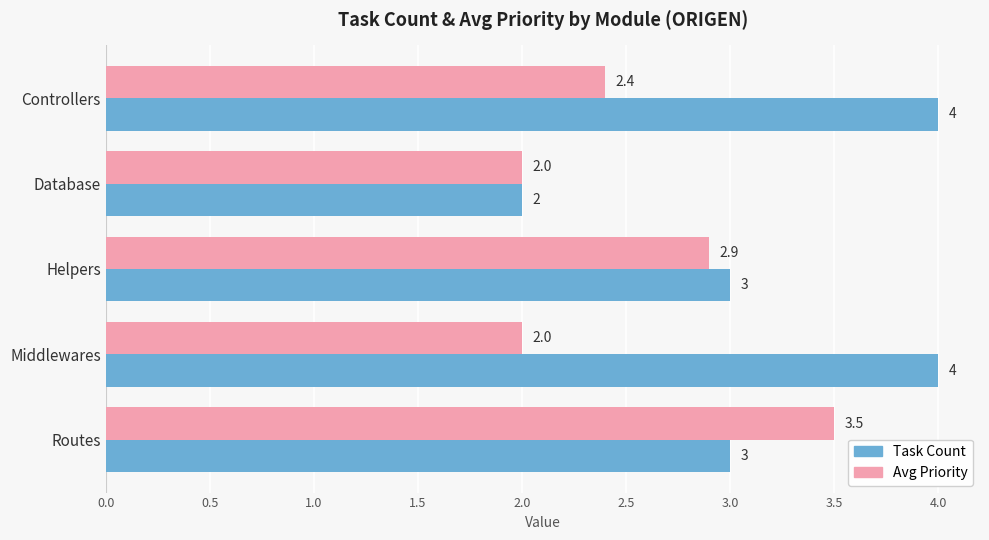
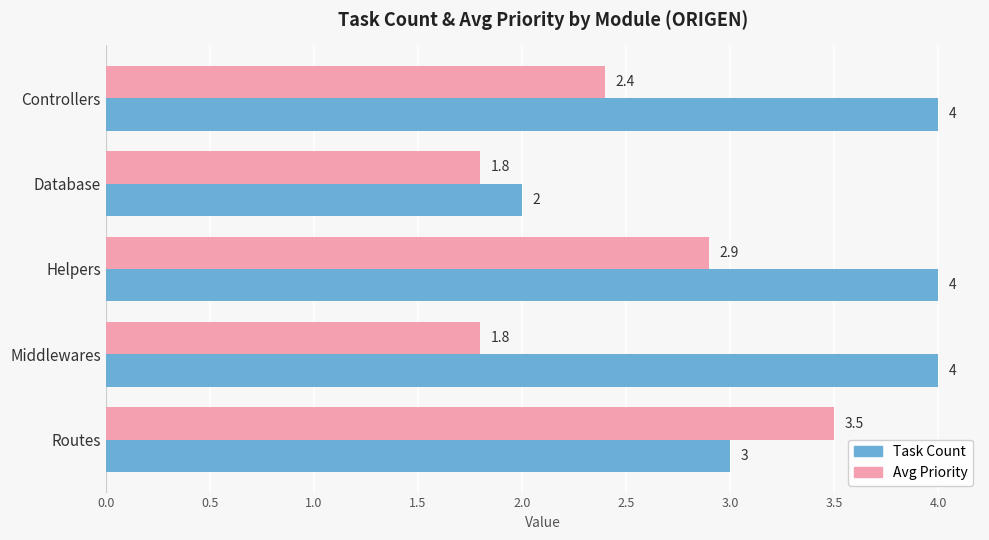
Avg Priority, Database: 2.0 -> 1.8
Task Count, Helpers: 3 -> 4
Avg Priority, Middlewares: 2.0 -> 1.8
